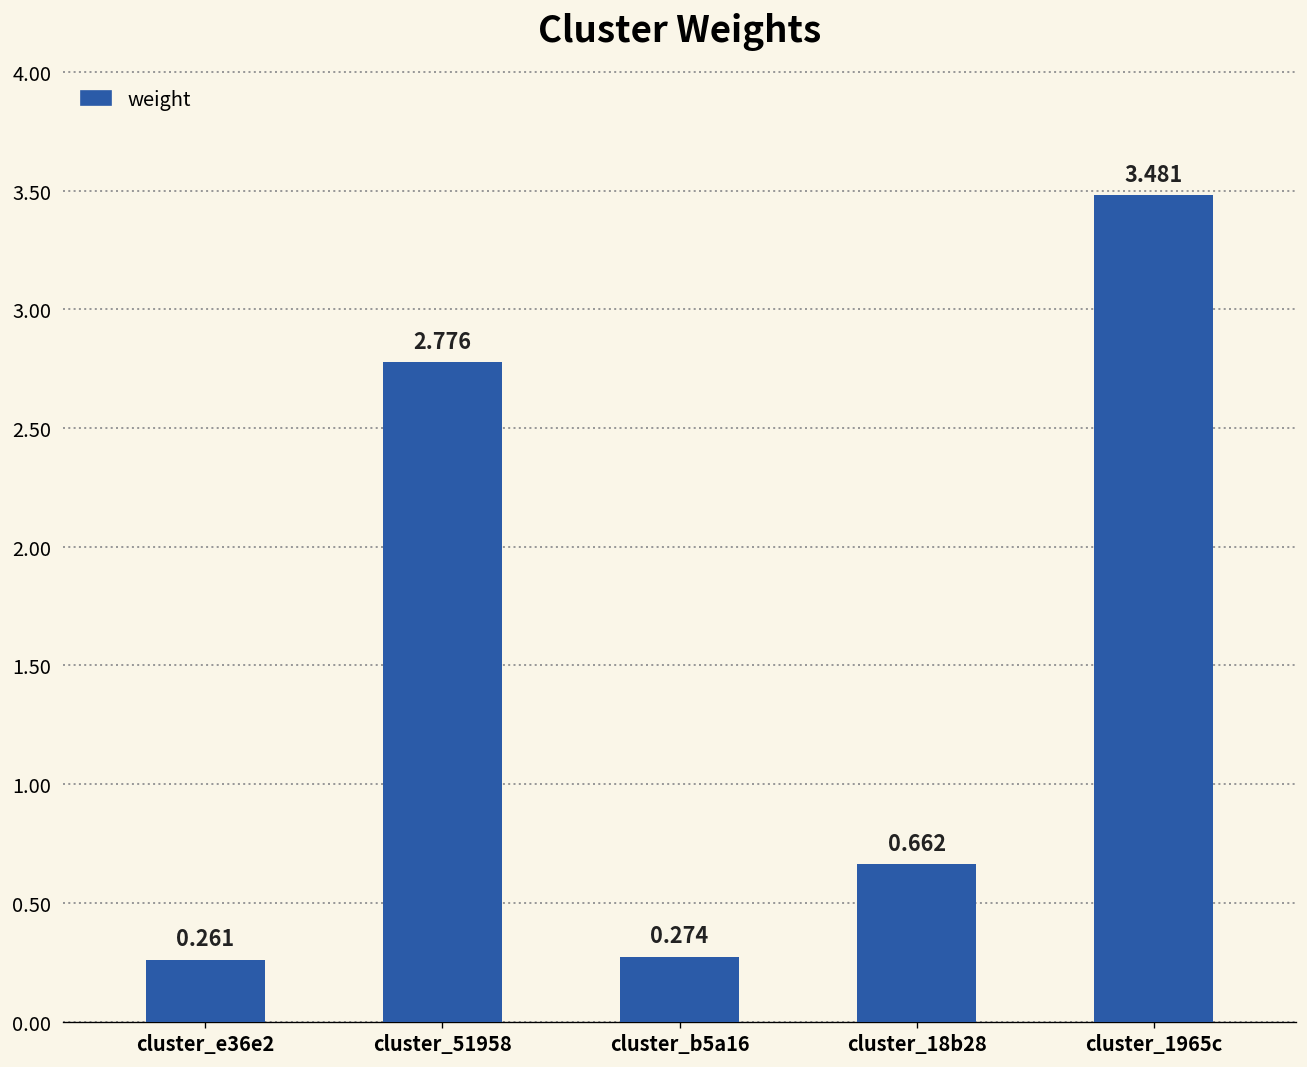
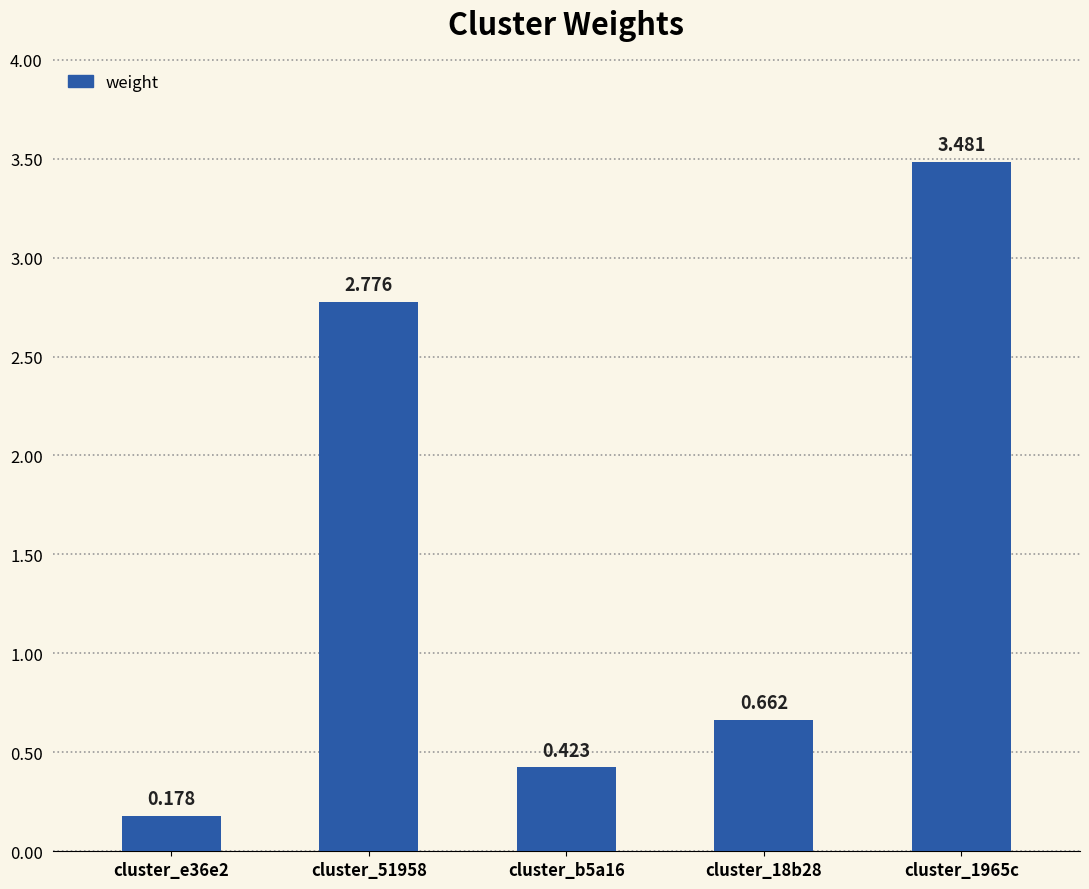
cluster_e36e2: 0.261 -> 0.178
cluster_b5a16: 0.274 -> 0.423
